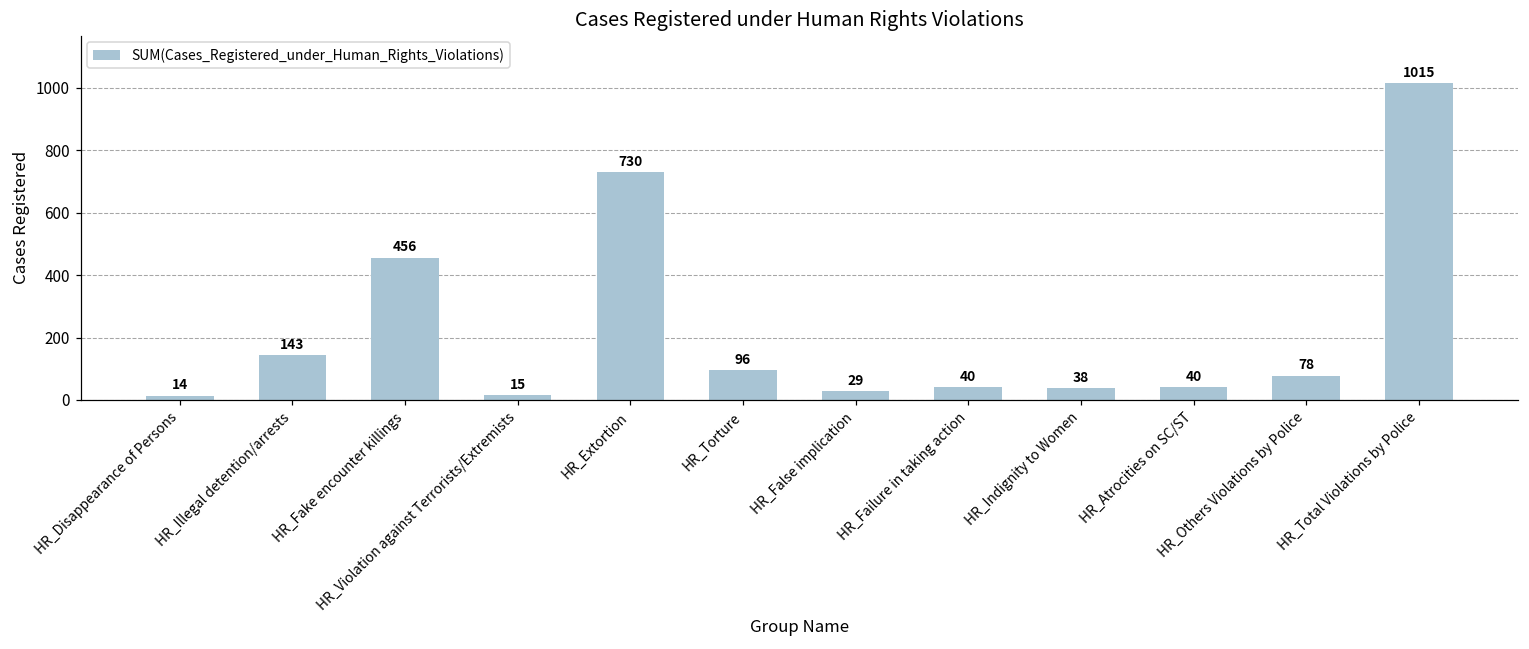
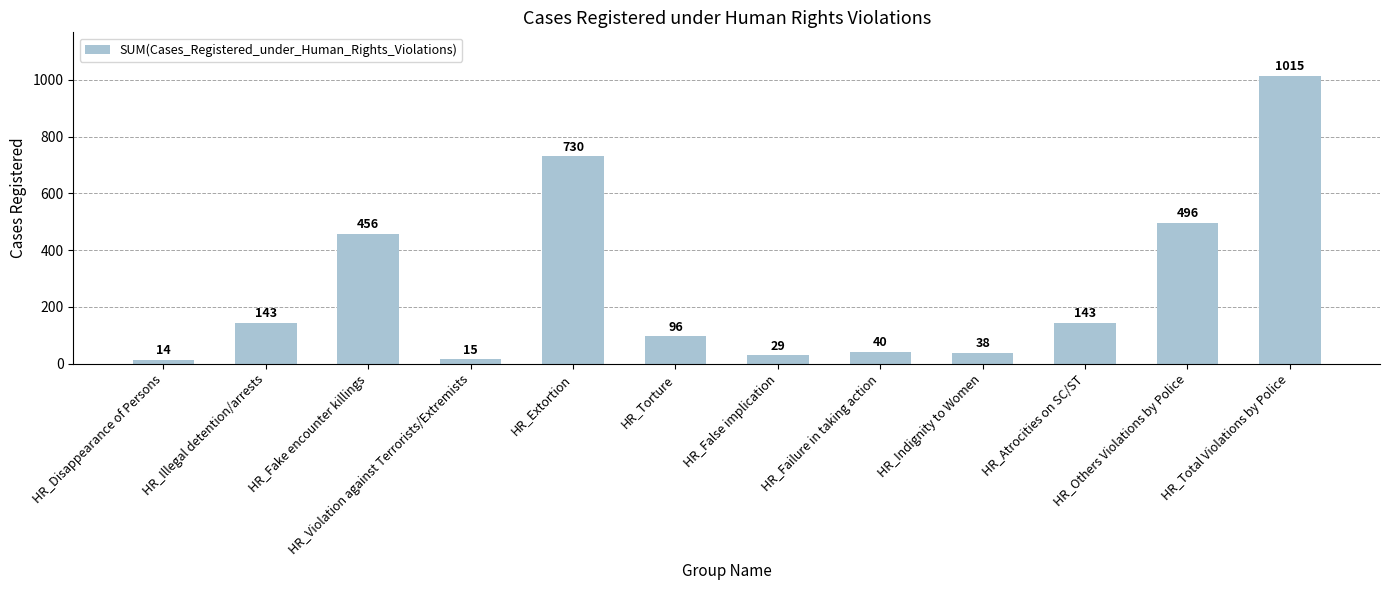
HR_Atrocities on SC/ST: 40 -> 143
HR_Others Violations by Police: 78 -> 496
